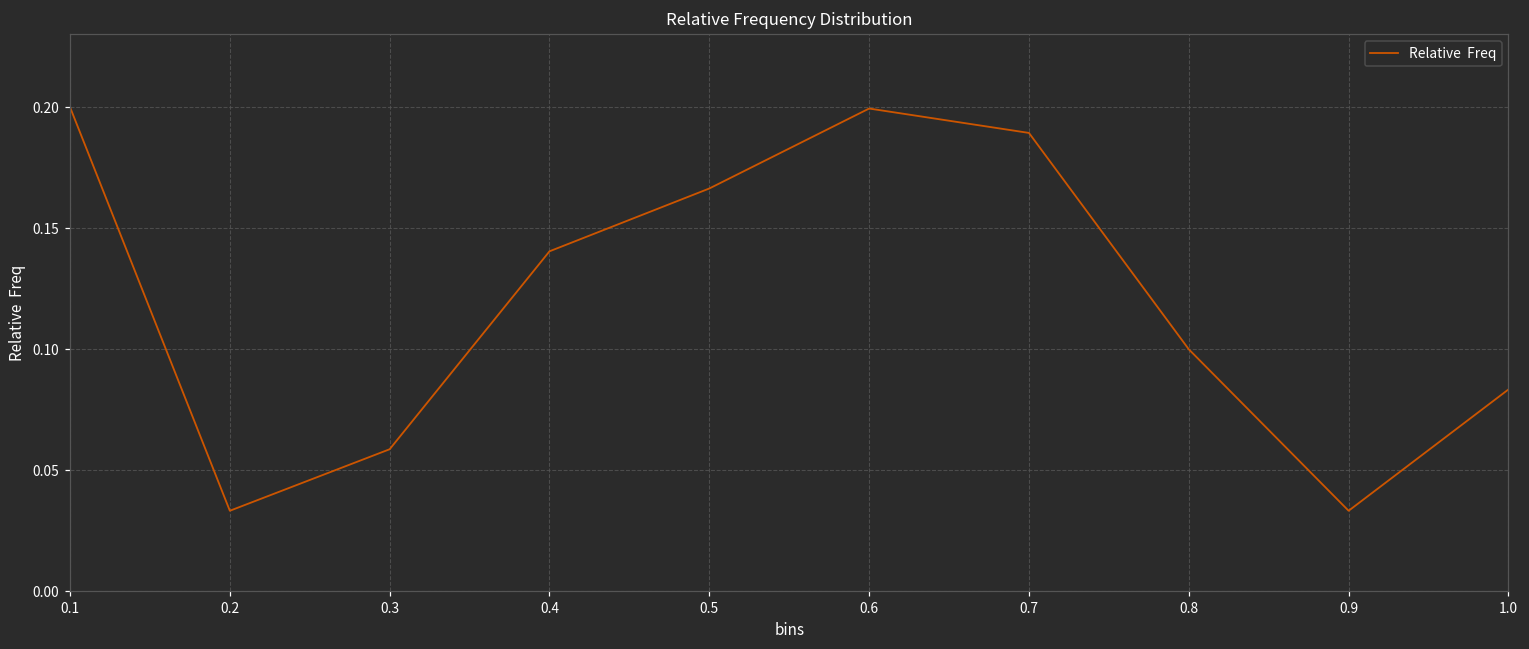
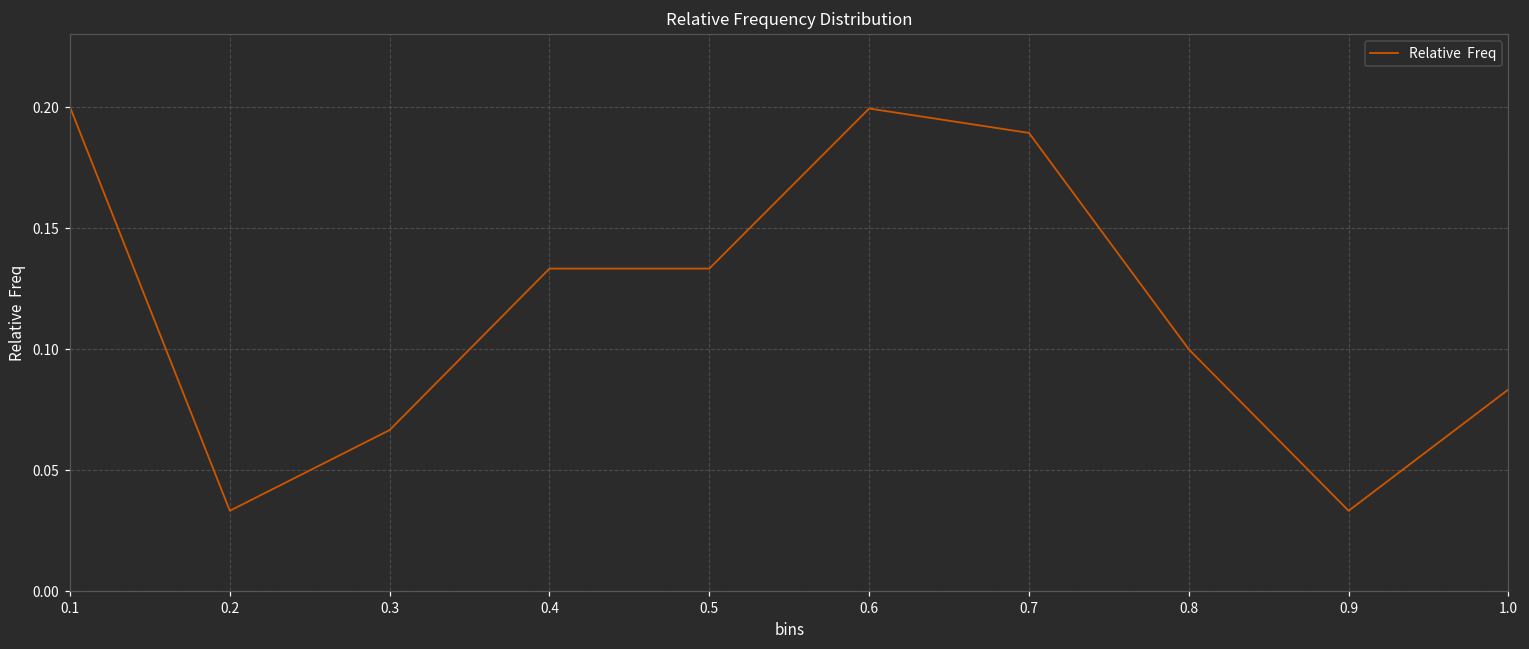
0.3: 0.059 -> 0.067
0.4: 0.140 -> 0.133
0.5: 0.166 -> 0.133
